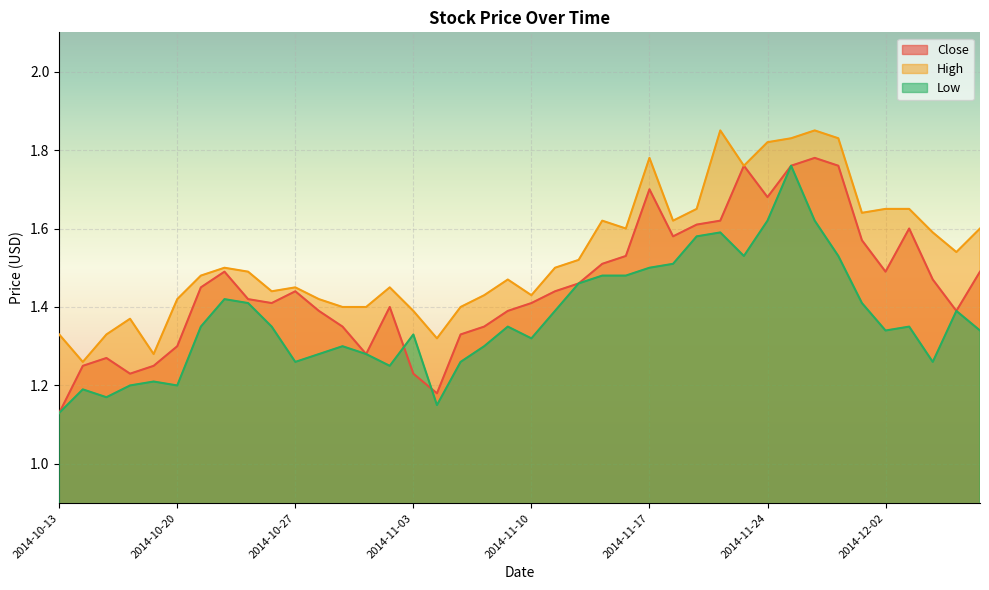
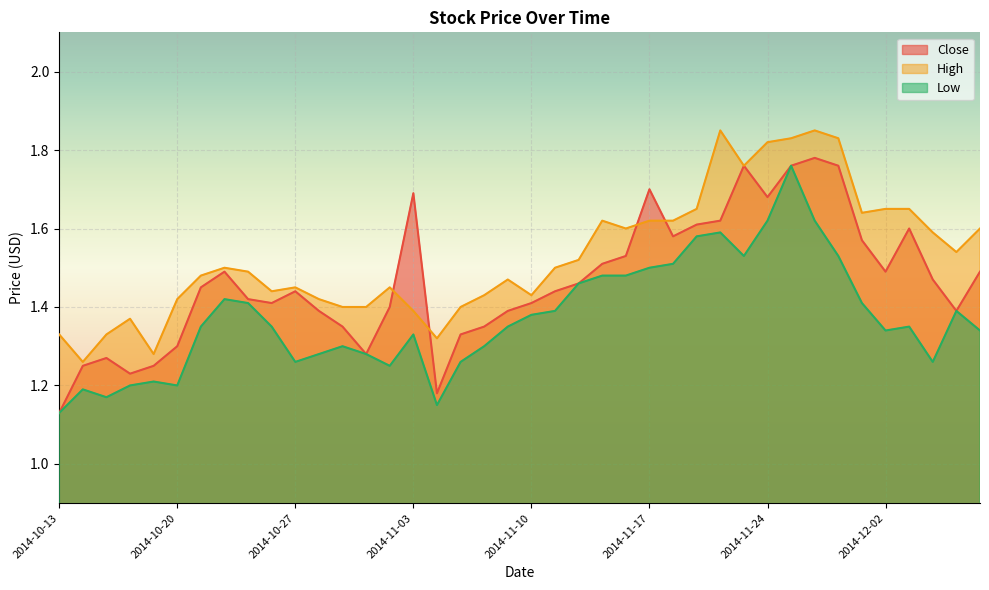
Close, 2014-11-03: 1.23 -> 1.69
Low, 2014-11-10: 1.32 -> 1.38
High, 2014-11-17: 1.78 -> 1.62
